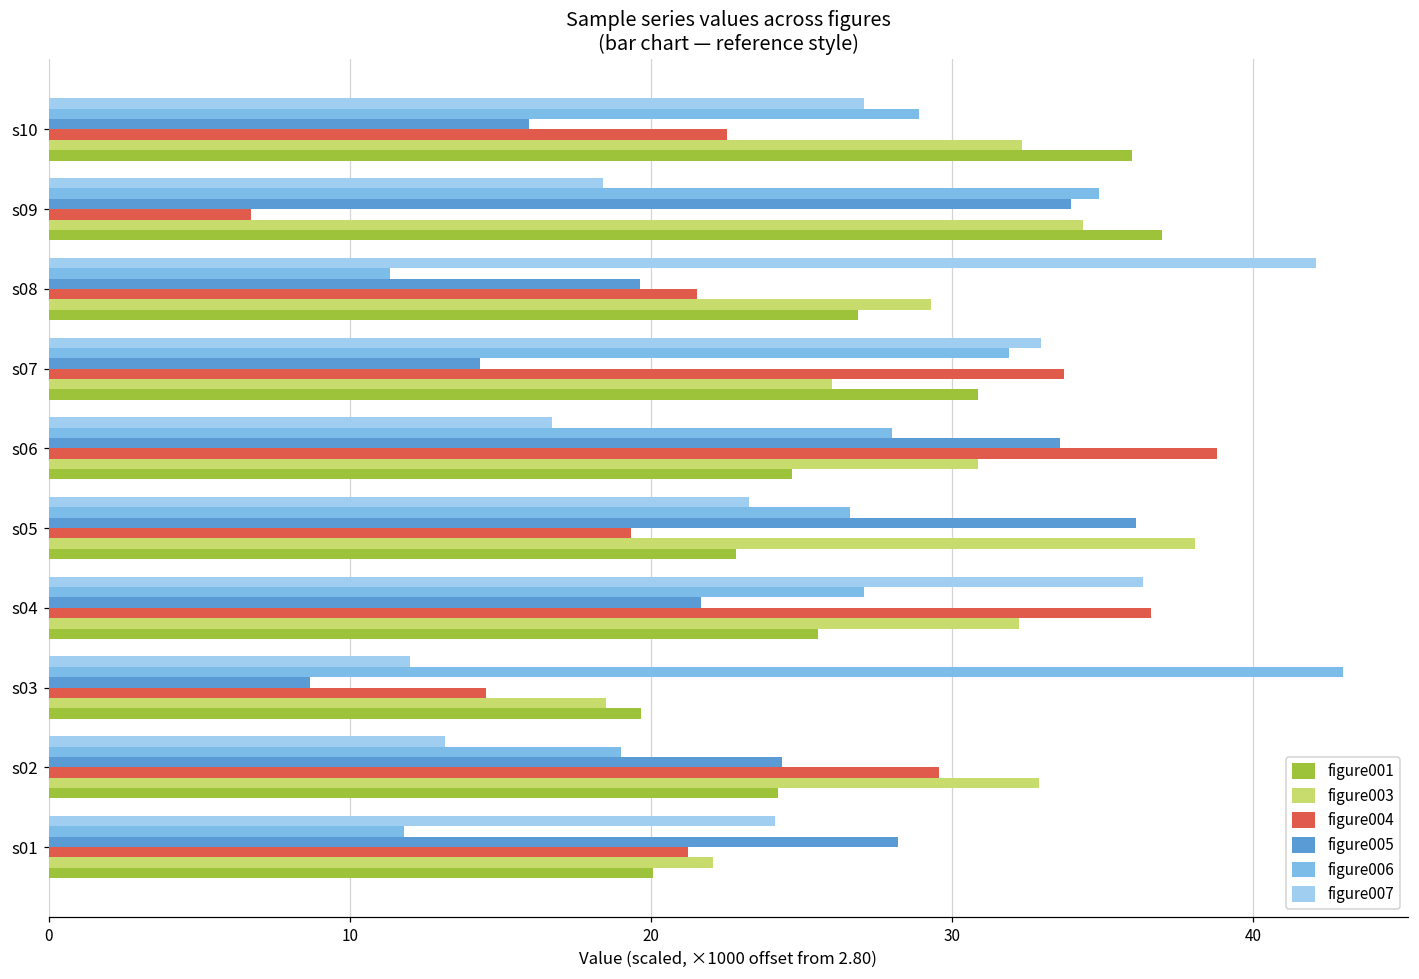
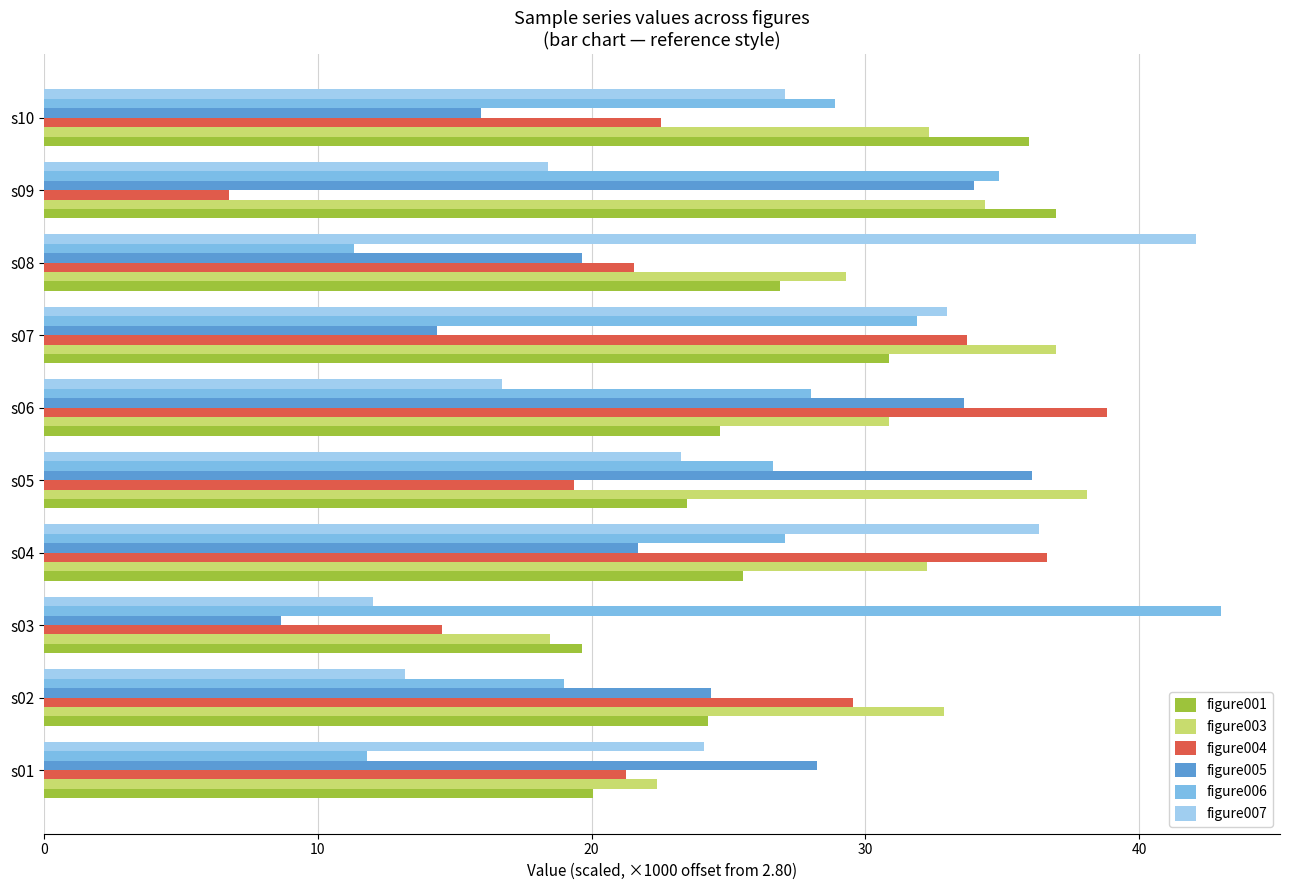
figure003, s07: 26.0 -> 36.9
figure001, s05: 22.8 -> 23.5
figure003, s01: 22.0 -> 22.4
